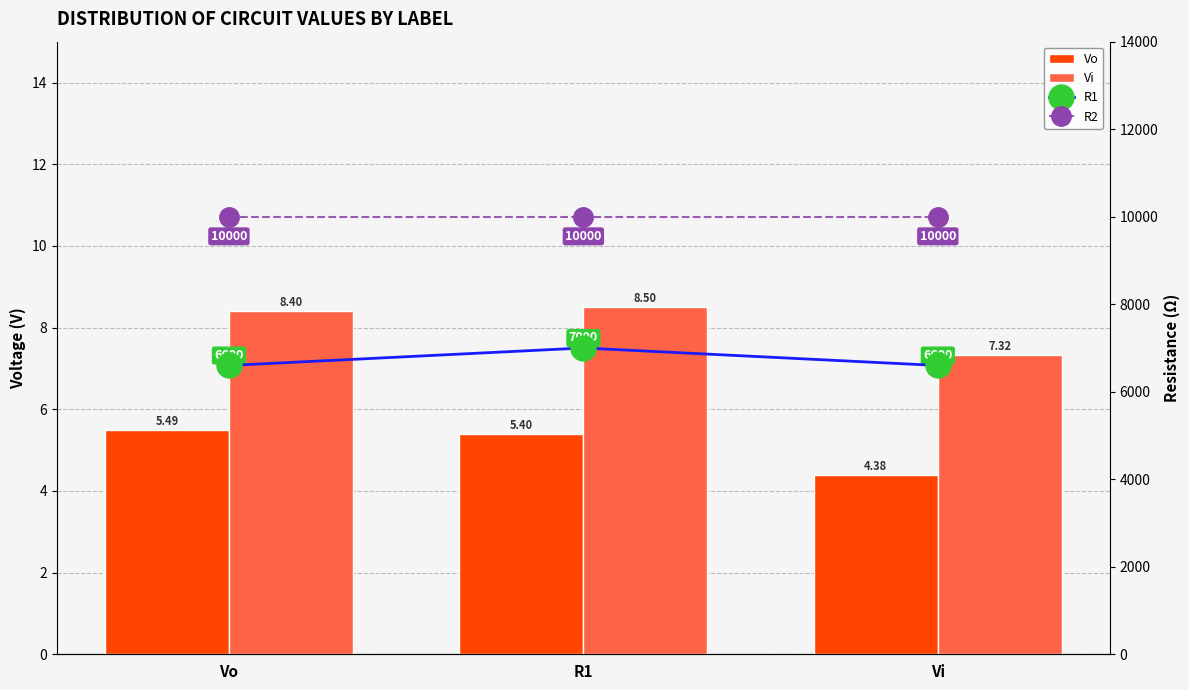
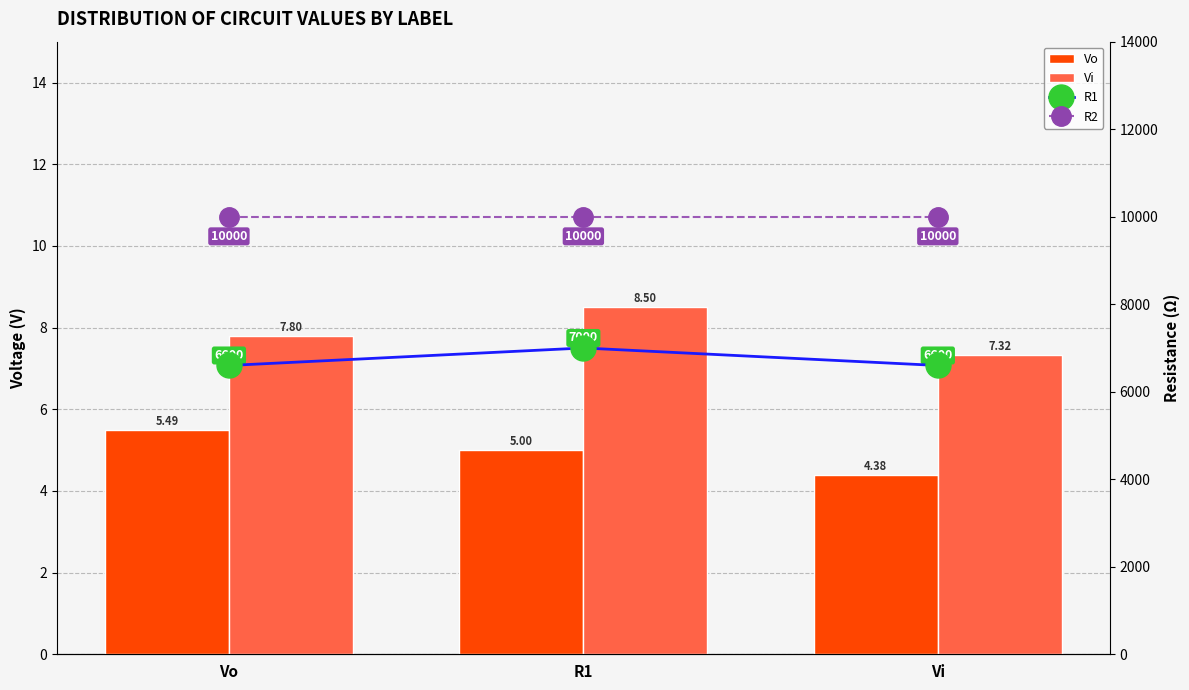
Vi, Vo: 8.40 -> 7.80
Vo, R1: 5.40 -> 5.00
